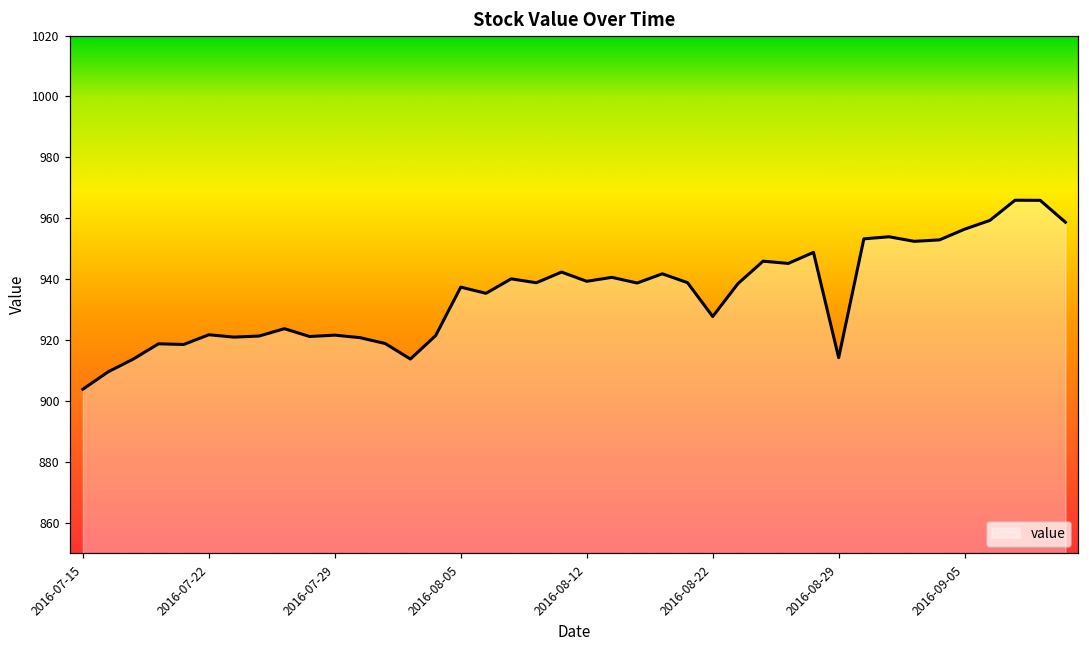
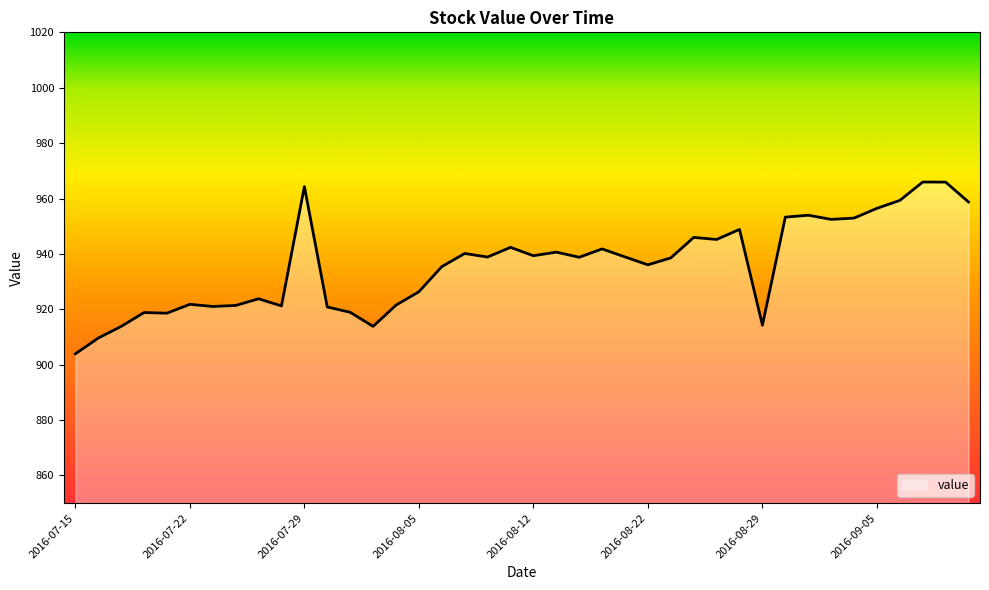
2016-07-29: 922 -> 964
2016-08-05: 937 -> 926
2016-08-22: 928 -> 936
